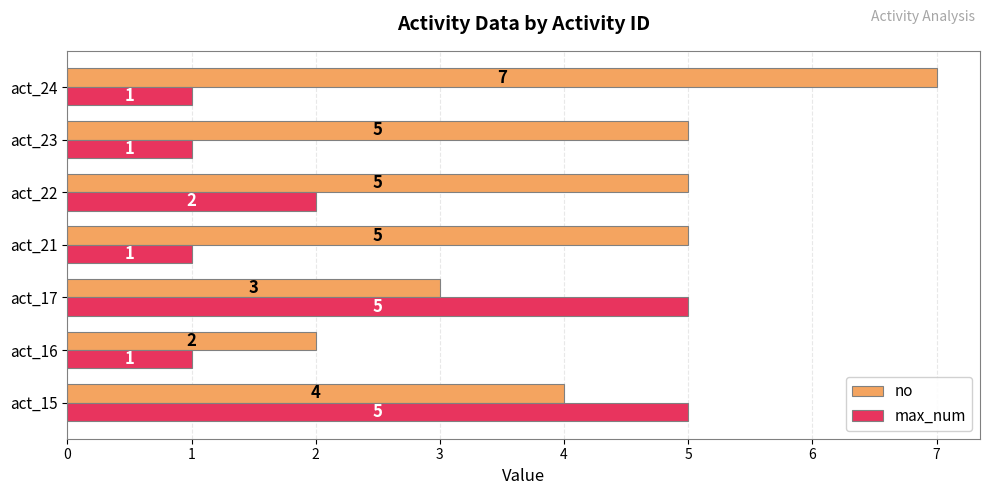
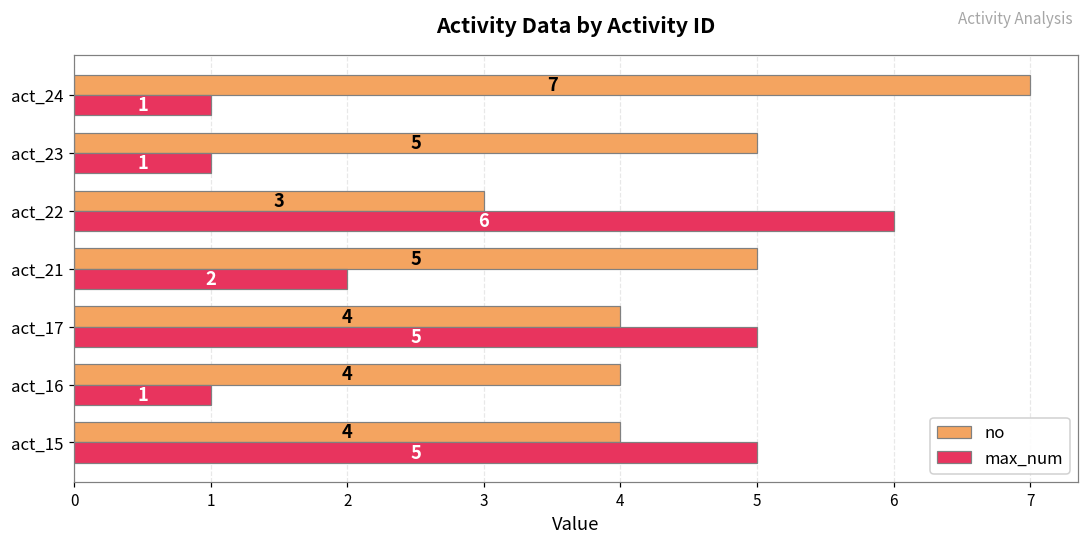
no, act_22: 5 -> 3
max_num, act_22: 2 -> 6
max_num, act_21: 1 -> 2
no, act_17: 3 -> 4
no, act_16: 2 -> 4
